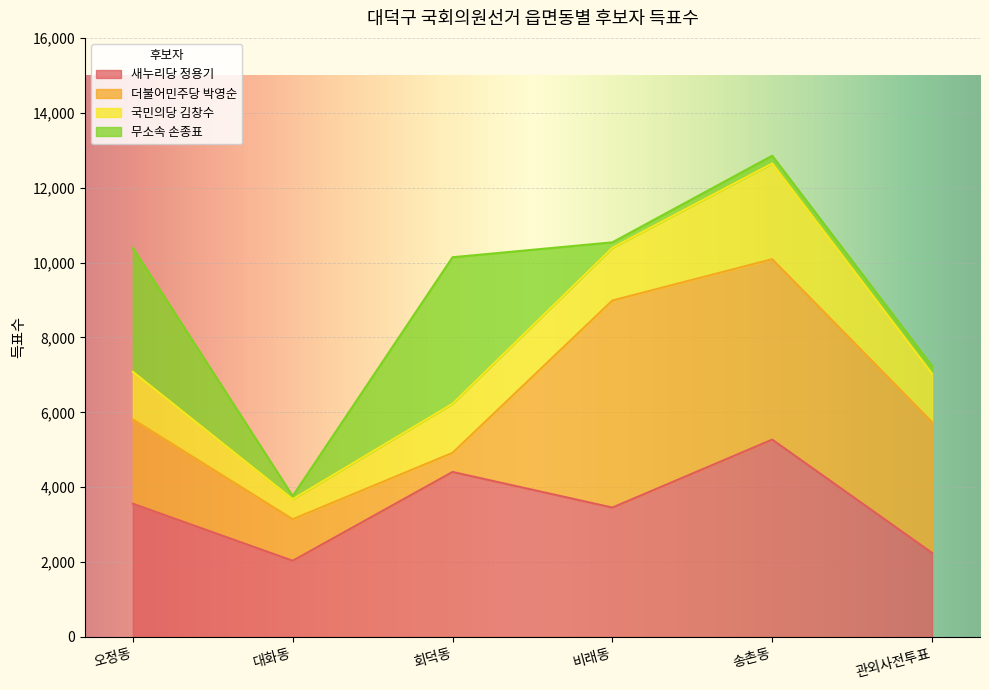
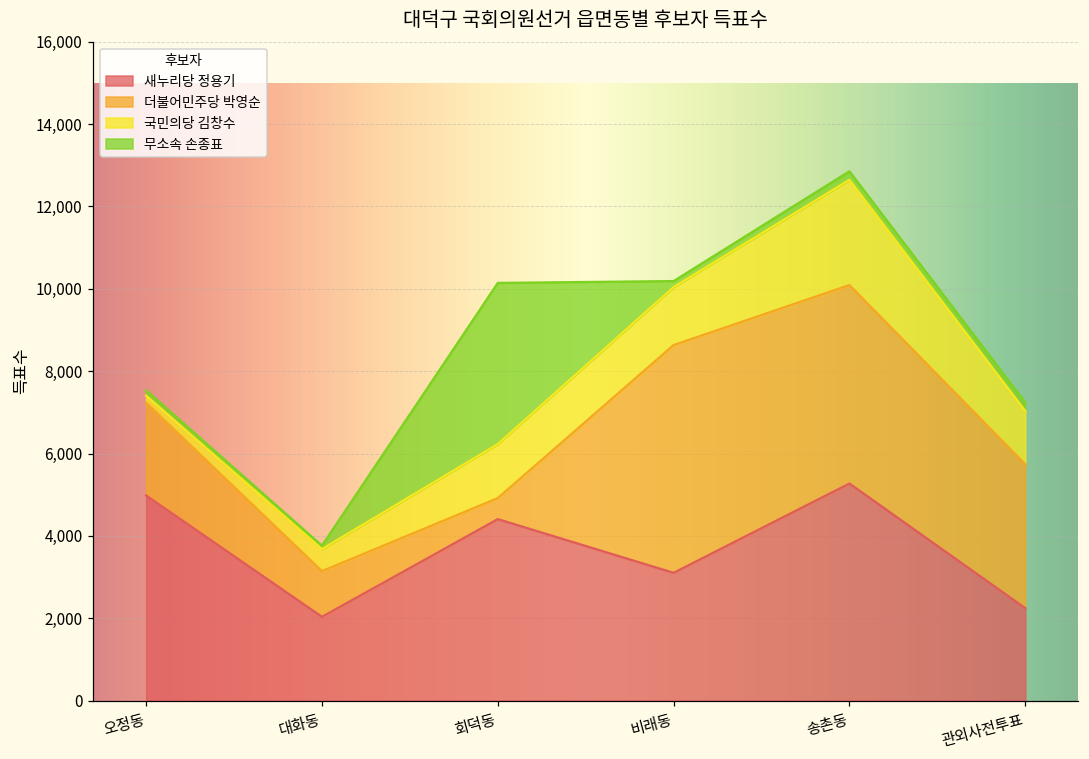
새누리당 정용기, 오정동: 3,600 -> 5,000
국민의당 김창수, 오정동: 1,300 -> 200
무소속 손종표, 오정동: 3,300 -> 100
새누리당 정용기, 비래동: 3,500 -> 3,100
